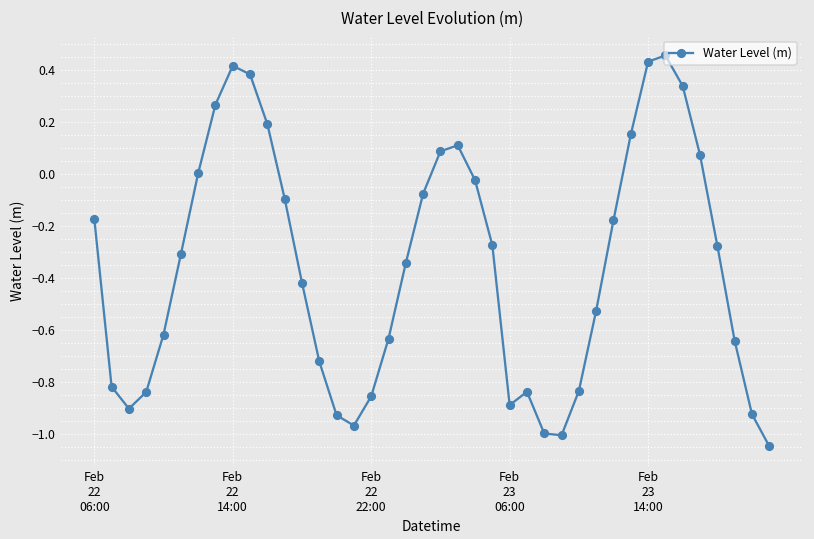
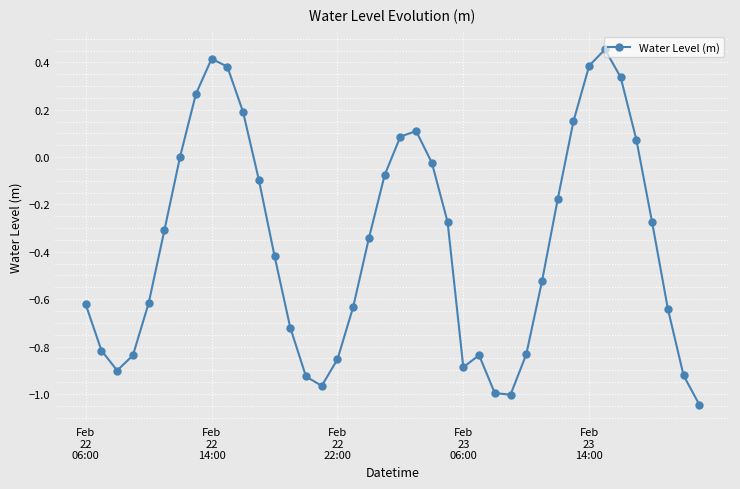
Feb 22 06:00: -0.17 -> -0.62
Feb 23 14:00: 0.43 -> 0.39
